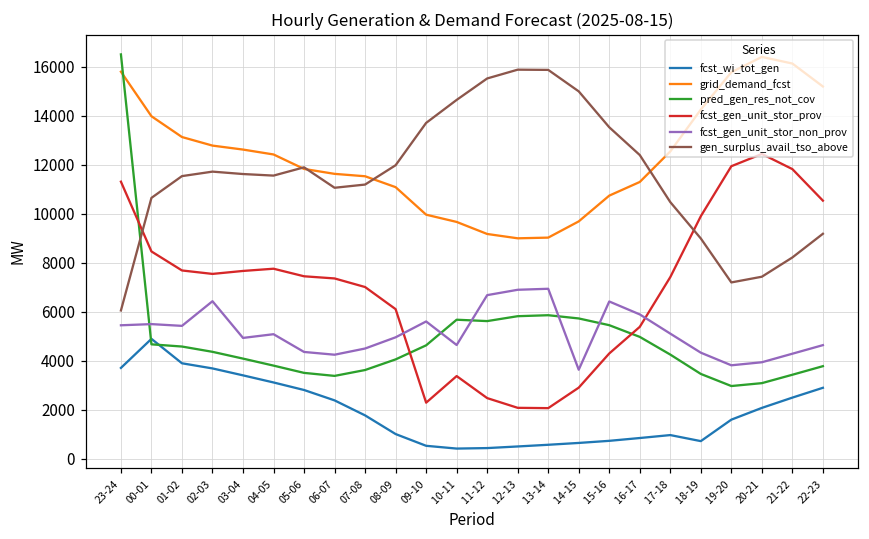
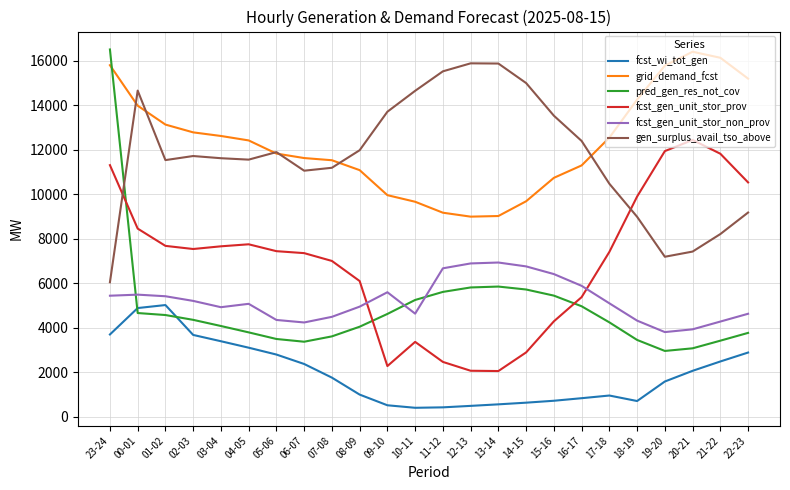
gen_surplus_avail_tso_above, 00-01: 10600 -> 14700
fcst_wi_tot_gen, 01-02: 3900 -> 5000
fcst_gen_unit_stor_non_prov, 02-03: 6400 -> 5200
pred_gen_res_not_cov, 10-11: 5700 -> 5300
fcst_gen_unit_stor_non_prov, 14-15: 3600 -> 6800
